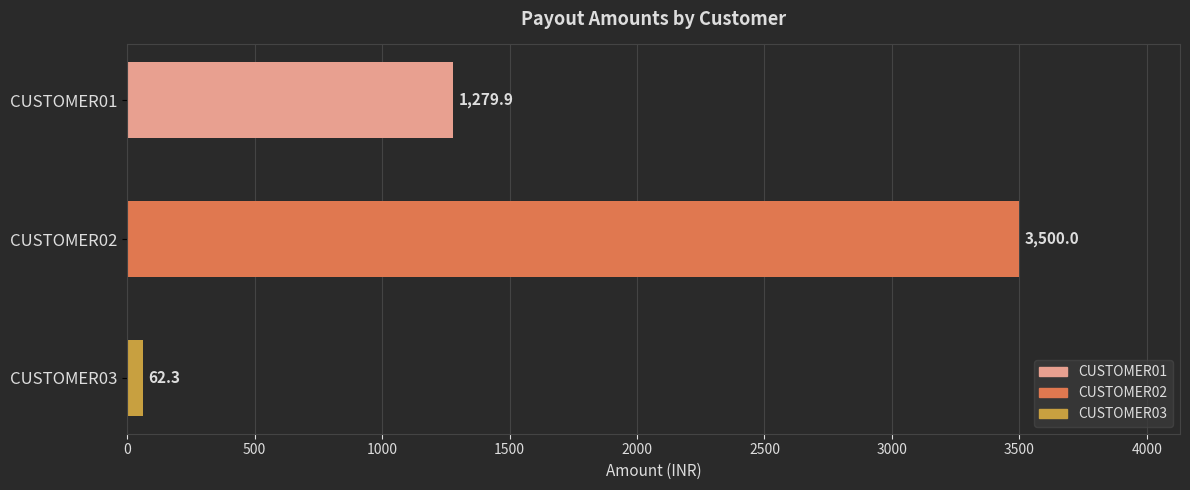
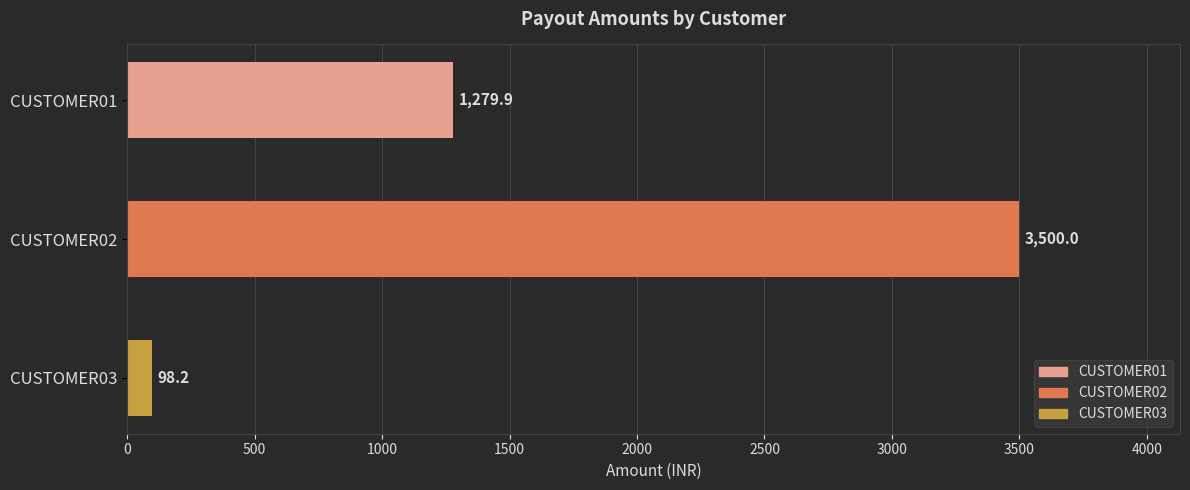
CUSTOMER03: 62.3 -> 98.2
